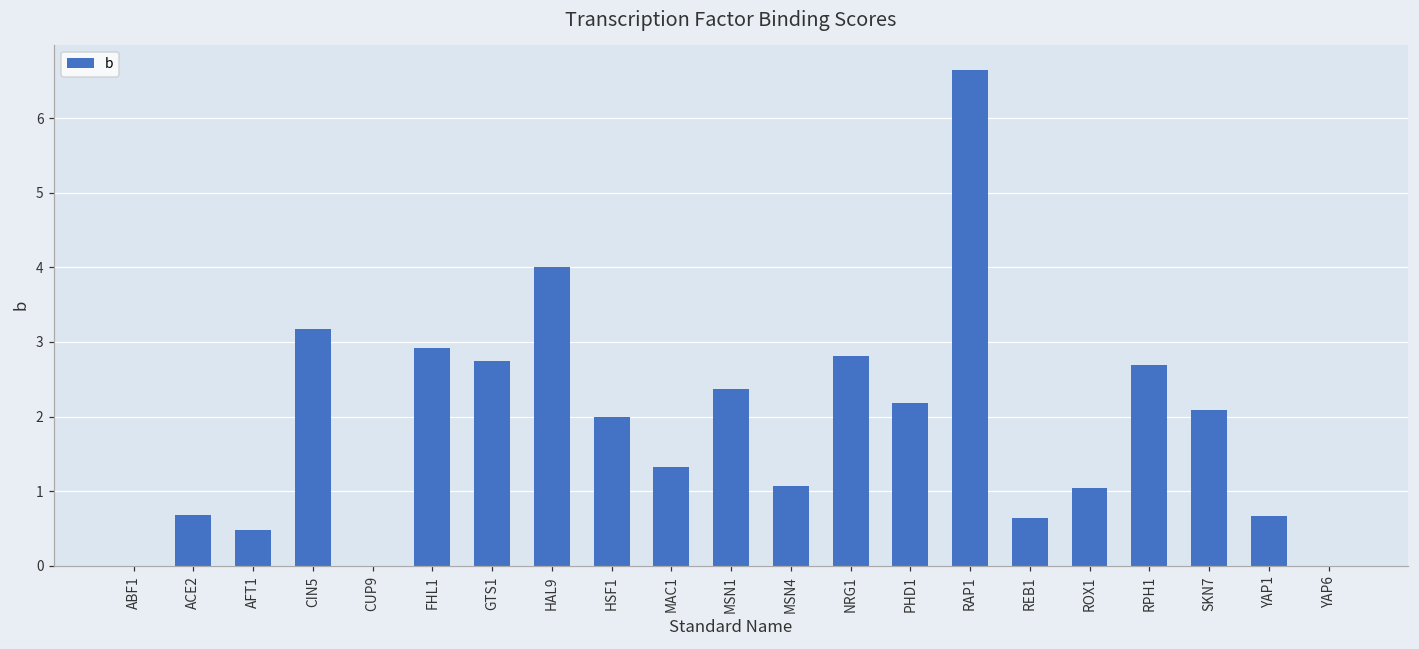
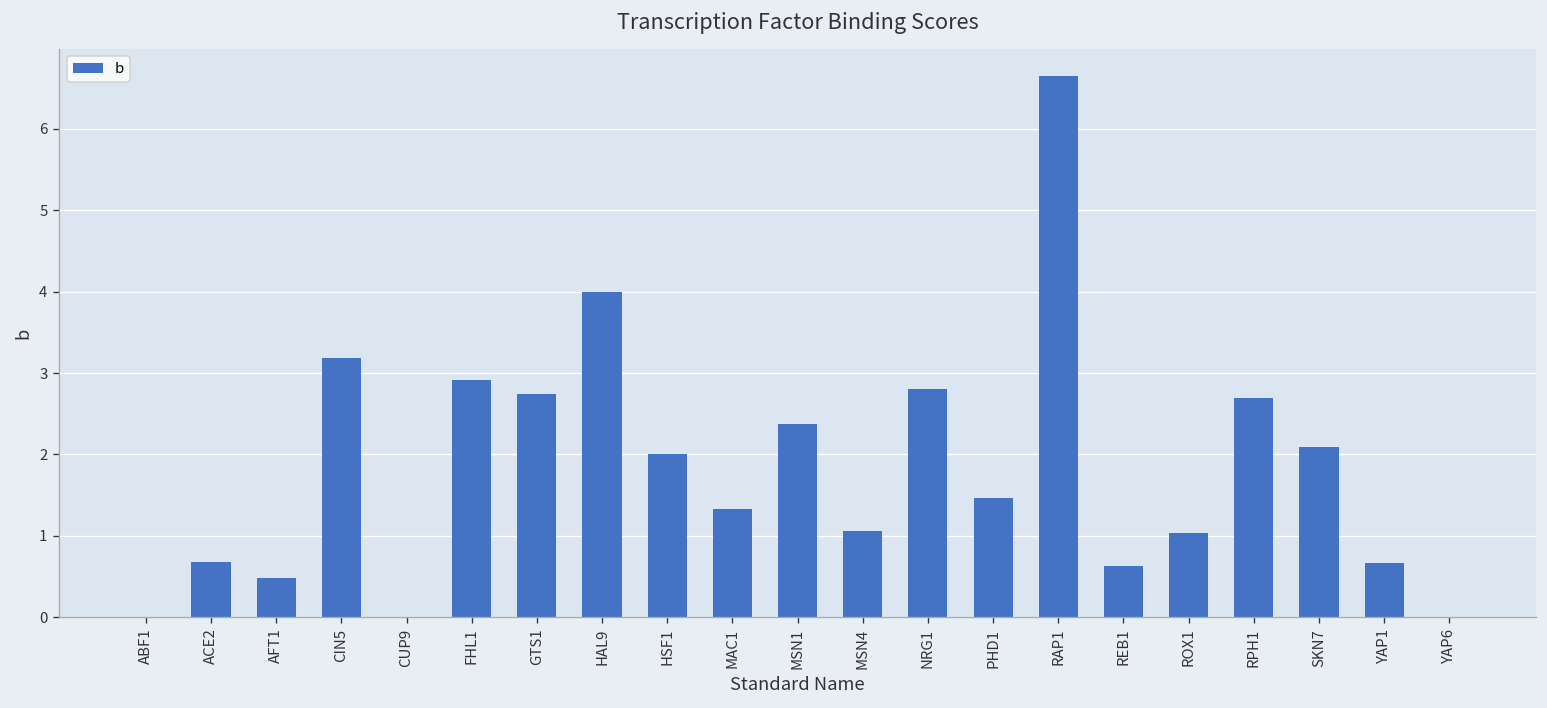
PHD1: 2.2 -> 1.5
